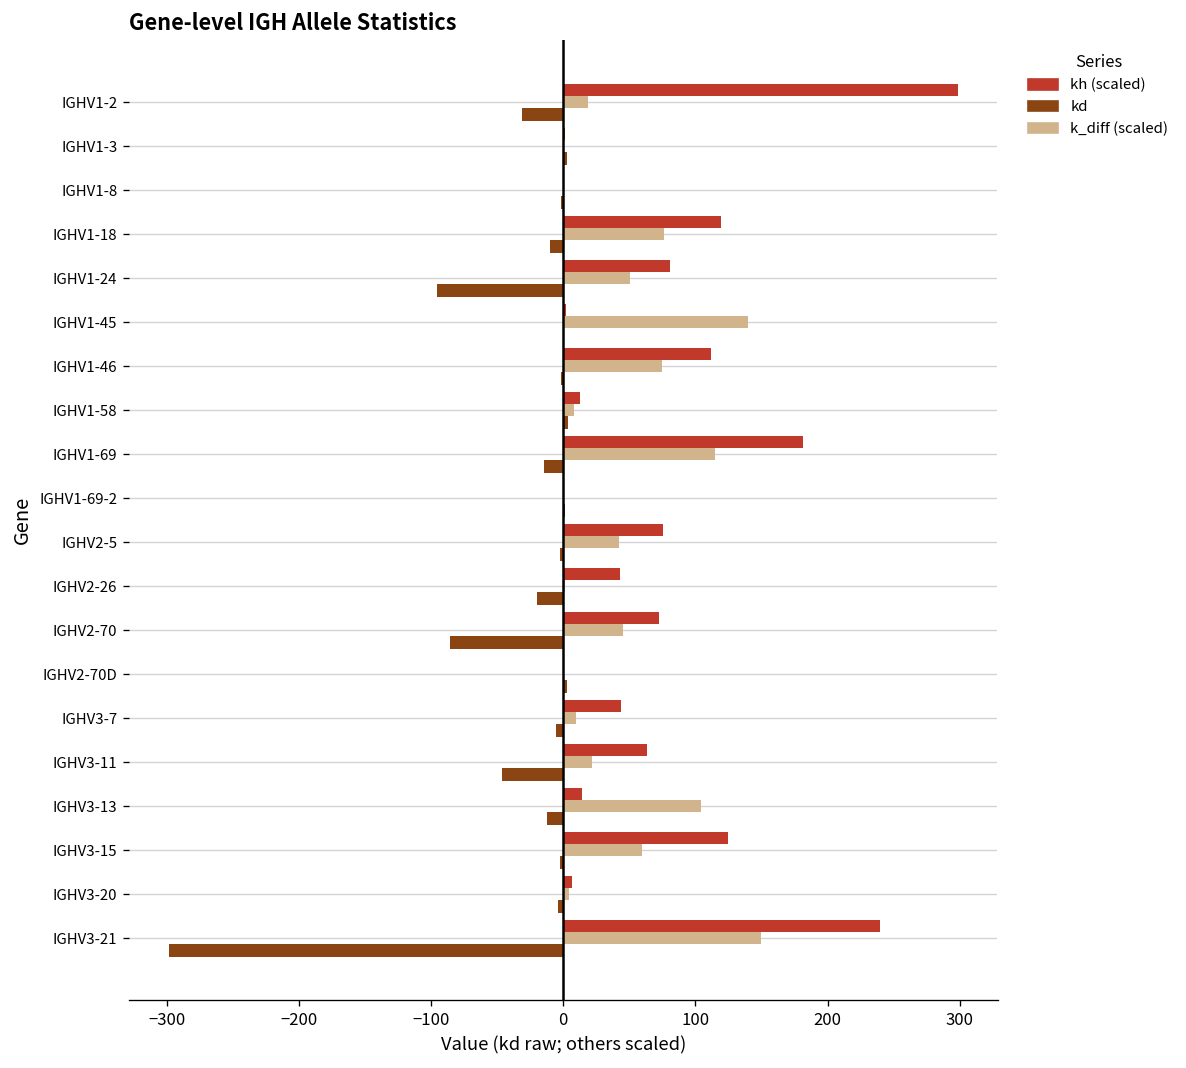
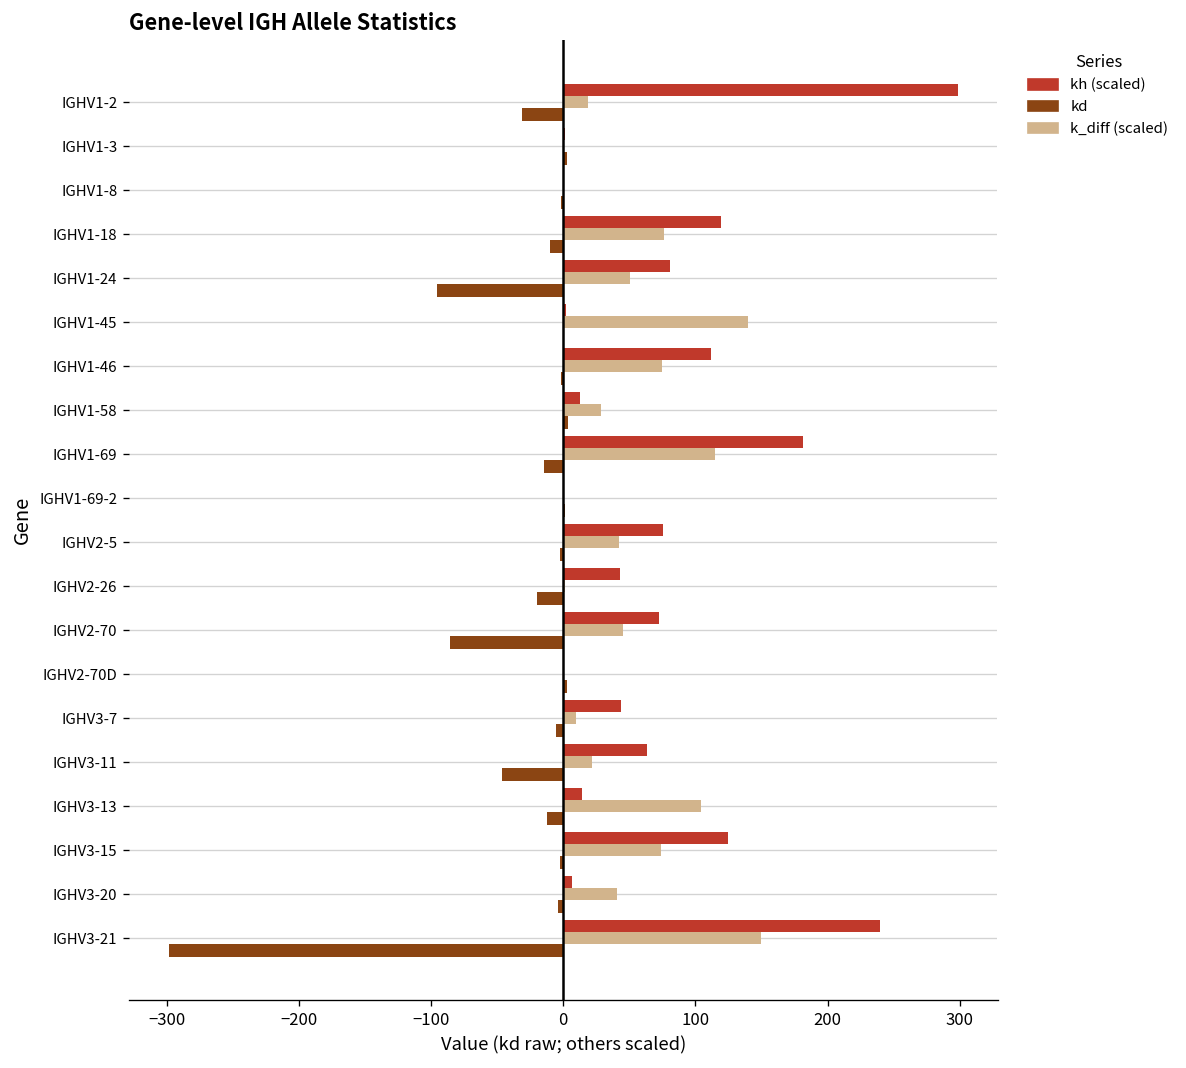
k_diff (scaled), IGHV1-58: 8 -> 29
k_diff (scaled), IGHV3-15: 60 -> 74
k_diff (scaled), IGHV3-20: 4 -> 41
